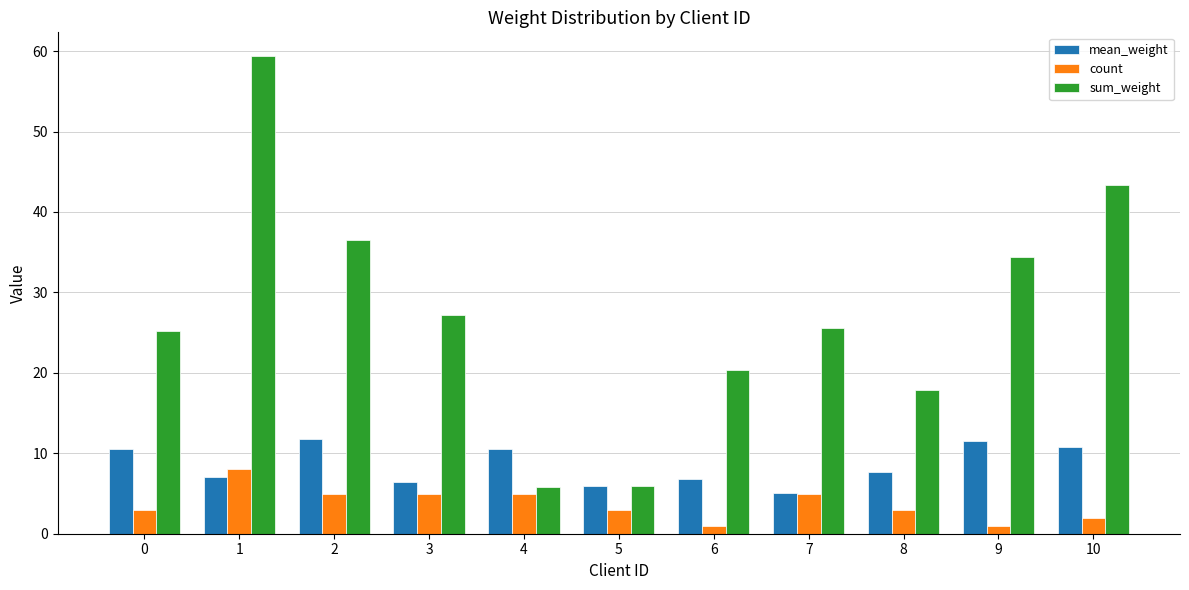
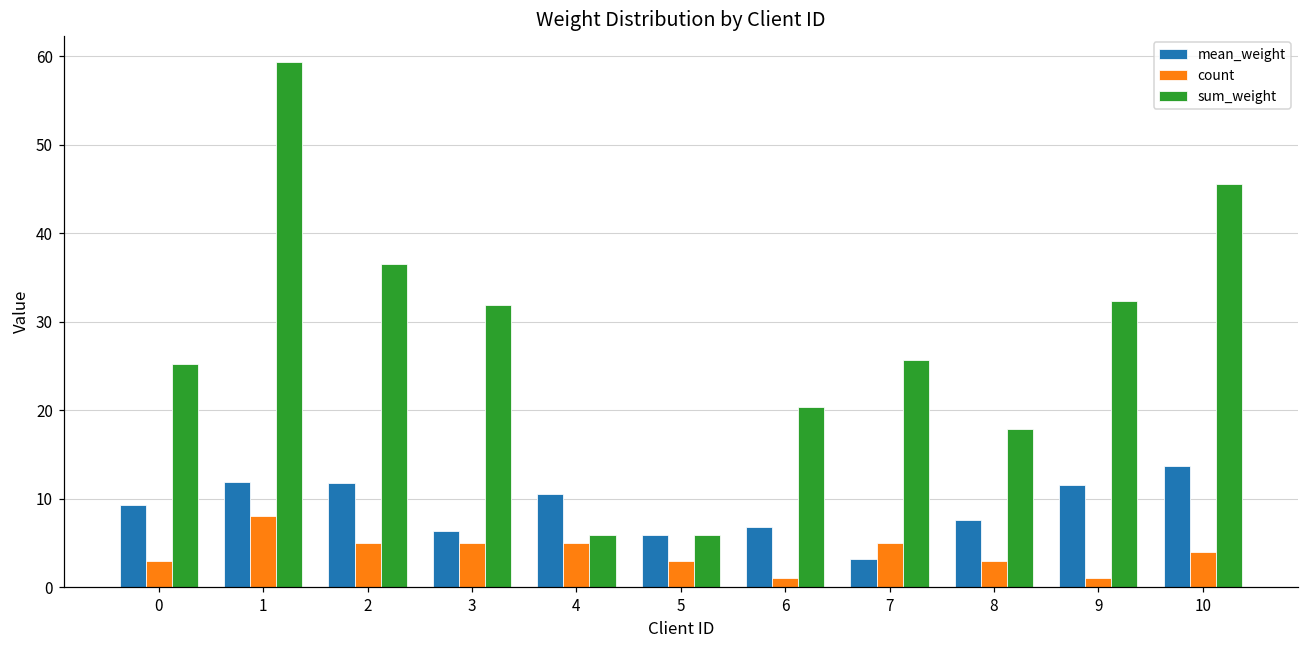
mean_weight, 0: 11 -> 9
mean_weight, 1: 7 -> 12
sum_weight, 3: 27 -> 32
mean_weight, 7: 5 -> 3
sum_weight, 9: 34 -> 32
mean_weight, 10: 11 -> 14
count, 10: 2 -> 4
sum_weight, 10: 43 -> 46
